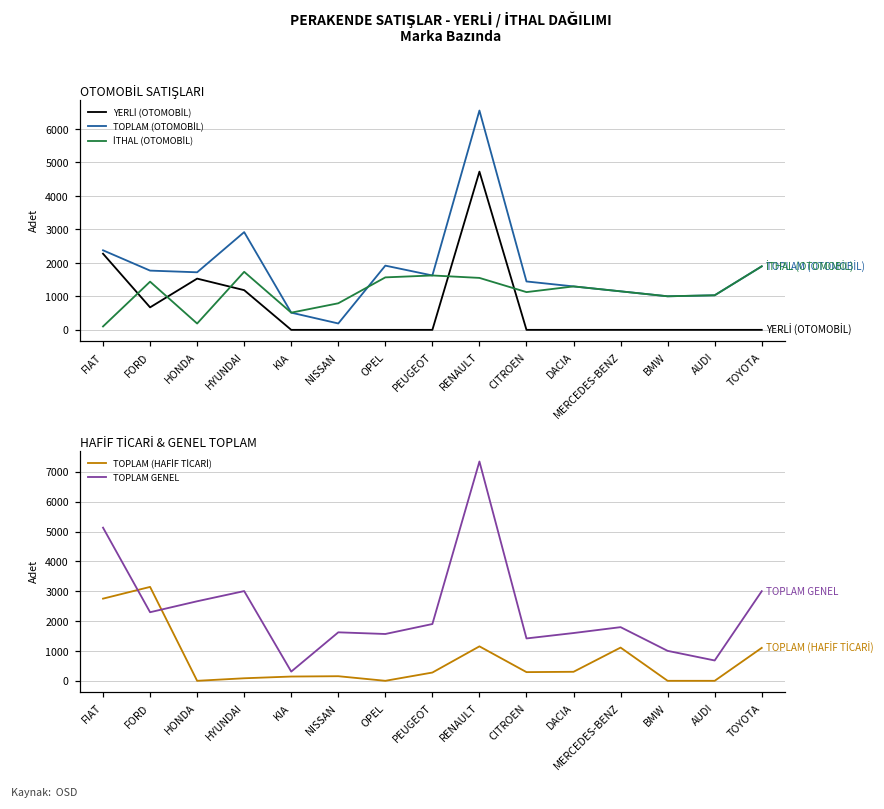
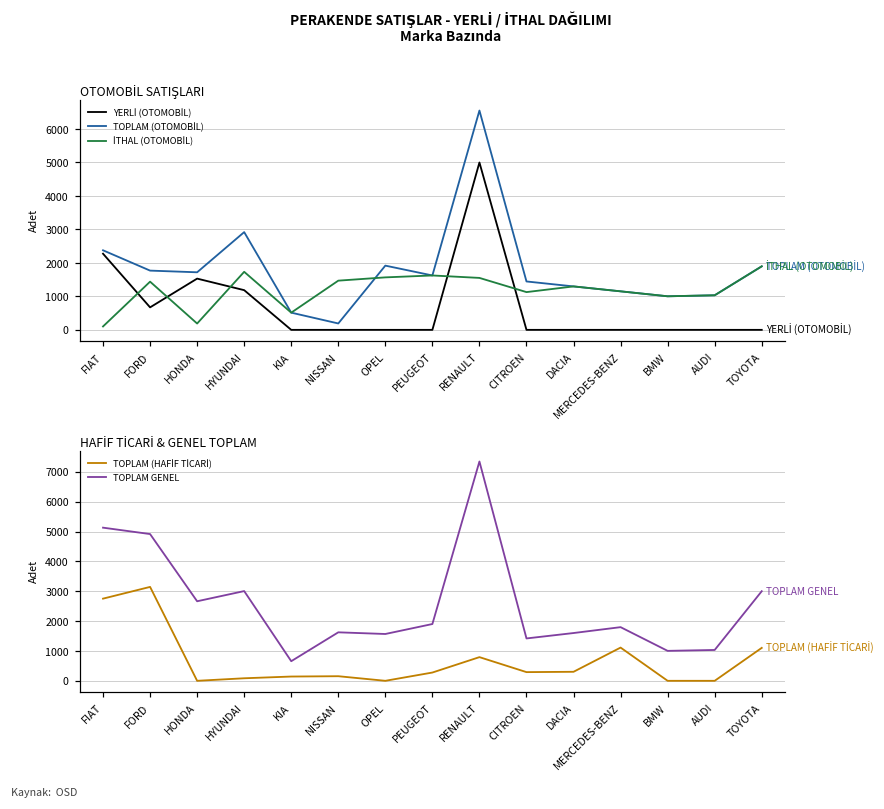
OTOMOBİL SATIŞLARI, İTHAL (OTOMOBİL), NISSAN: 800 -> 1500
OTOMOBİL SATIŞLARI, YERLİ (OTOMOBİL), RENAULT: 4700 -> 5000
HAFİF TİCARİ & GENEL TOPLAM, TOPLAM GENEL, FORD: 2300 -> 4900
HAFİF TİCARİ & GENEL TOPLAM, TOPLAM GENEL, KIA: 300 -> 700
HAFİF TİCARİ & GENEL TOPLAM, TOPLAM (HAFİF TİCARİ), RENAULT: 1200 -> 800
HAFİF TİCARİ & GENEL TOPLAM, TOPLAM GENEL, AUDI: 700 -> 1000
